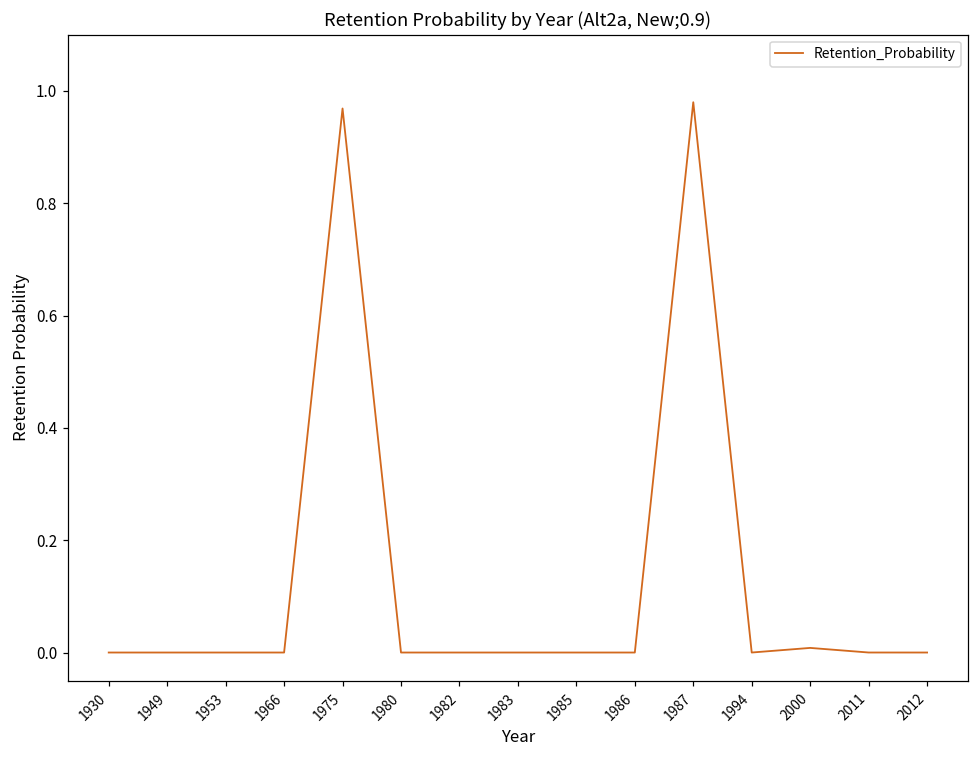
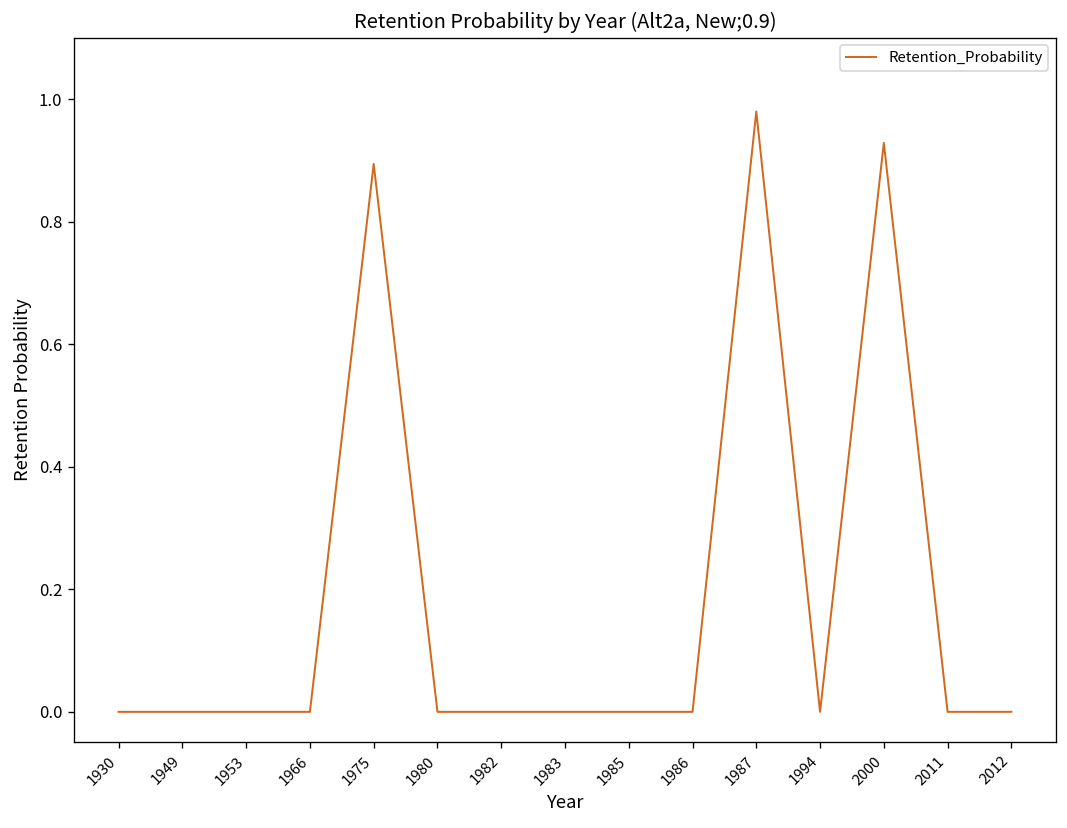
1975: 0.97 -> 0.89
2000: 0.01 -> 0.93
